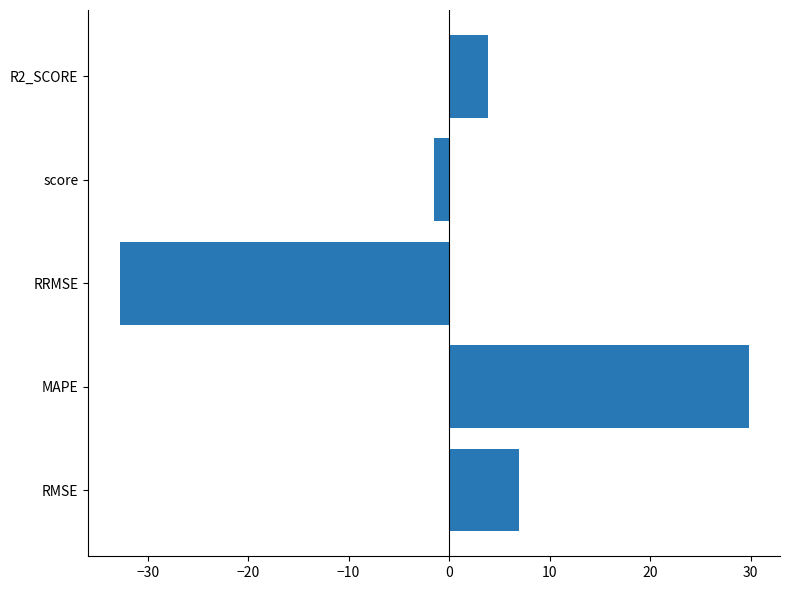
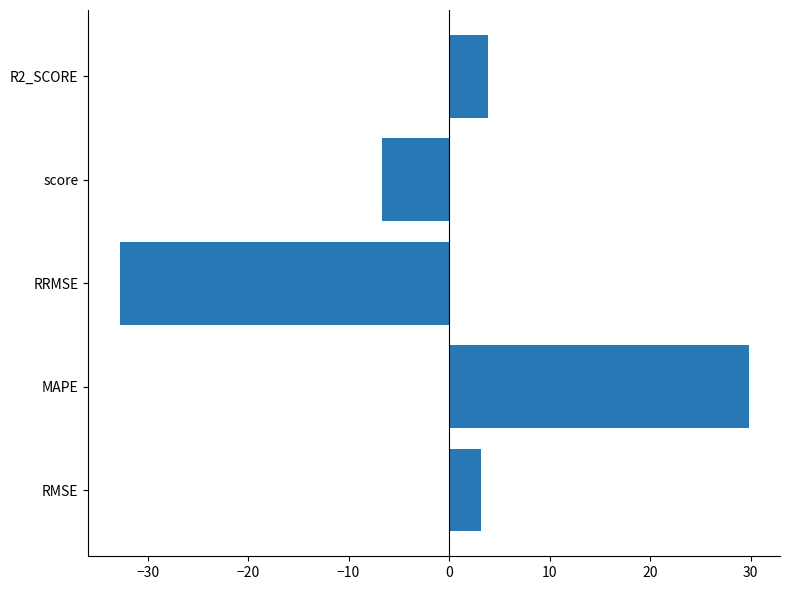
score: -1.5 -> -6.7
RMSE: 7.0 -> 3.1
